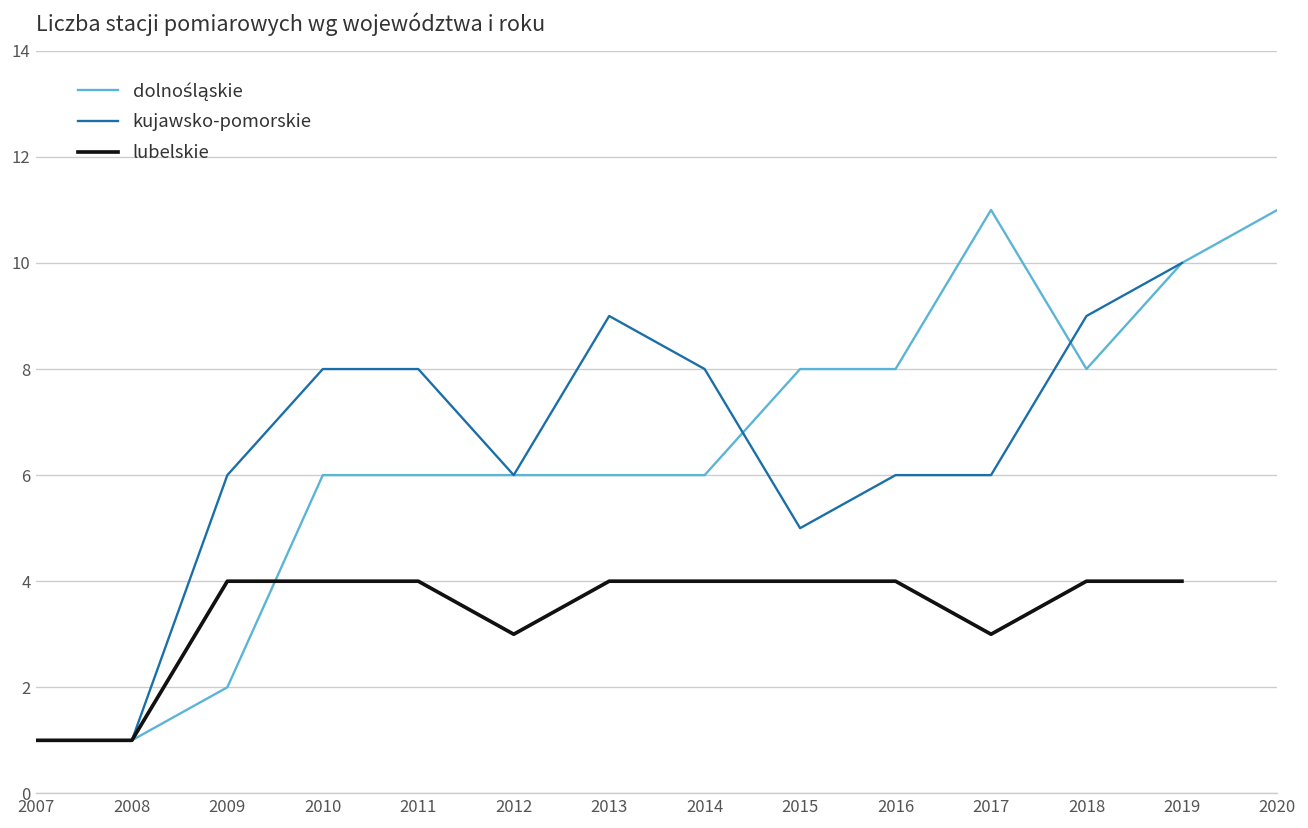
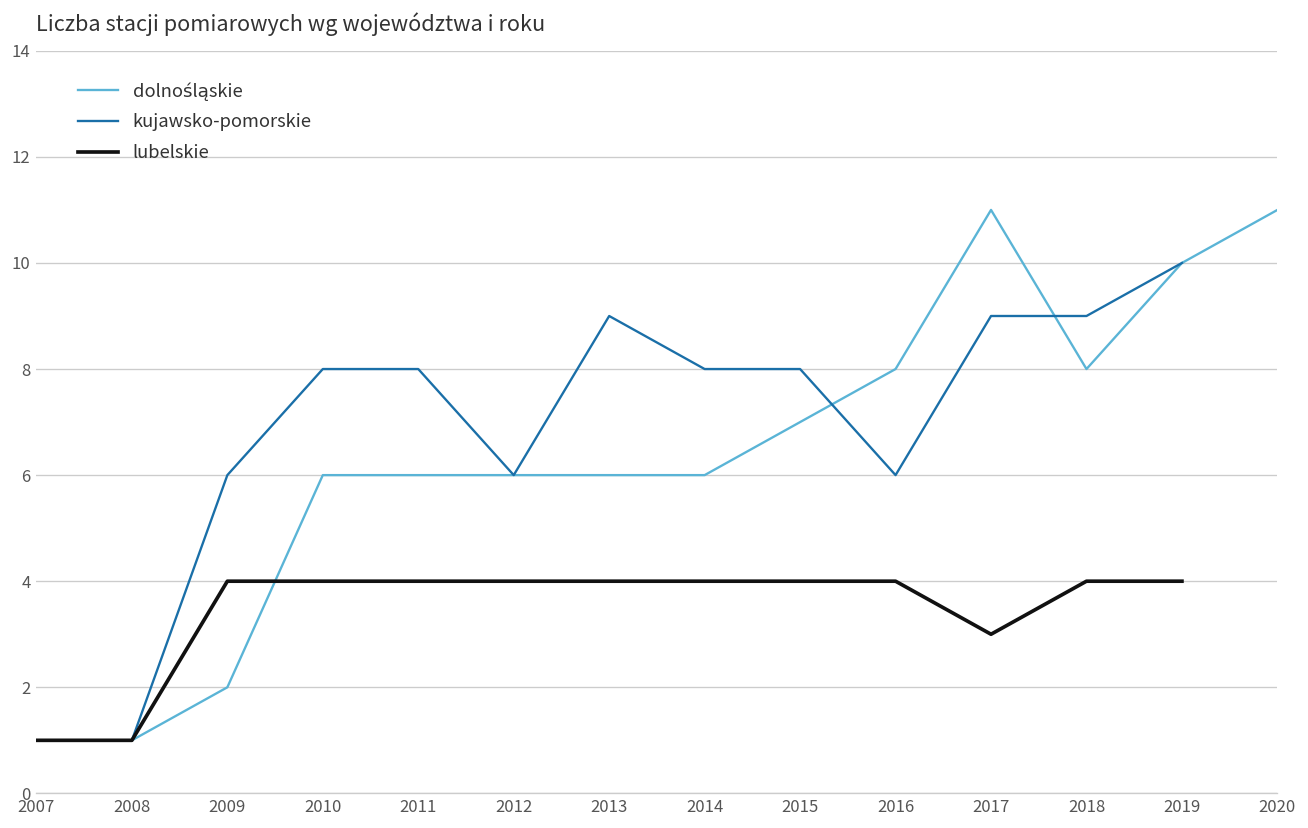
lubelskie, 2012: 3 -> 4
dolnośląskie, 2015: 8 -> 7
kujawsko-pomorskie, 2015: 5 -> 8
kujawsko-pomorskie, 2017: 6 -> 9
